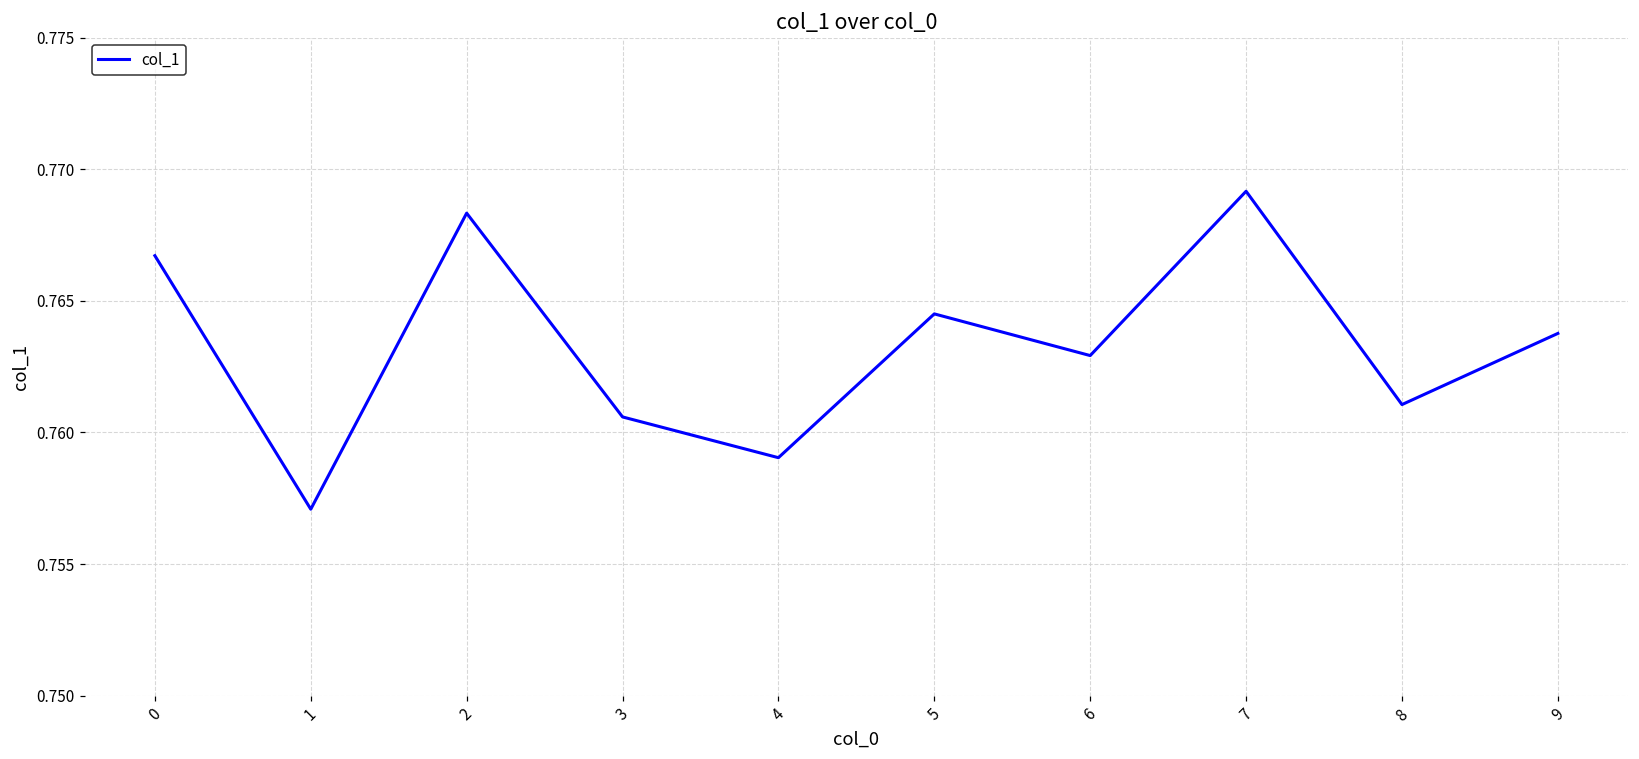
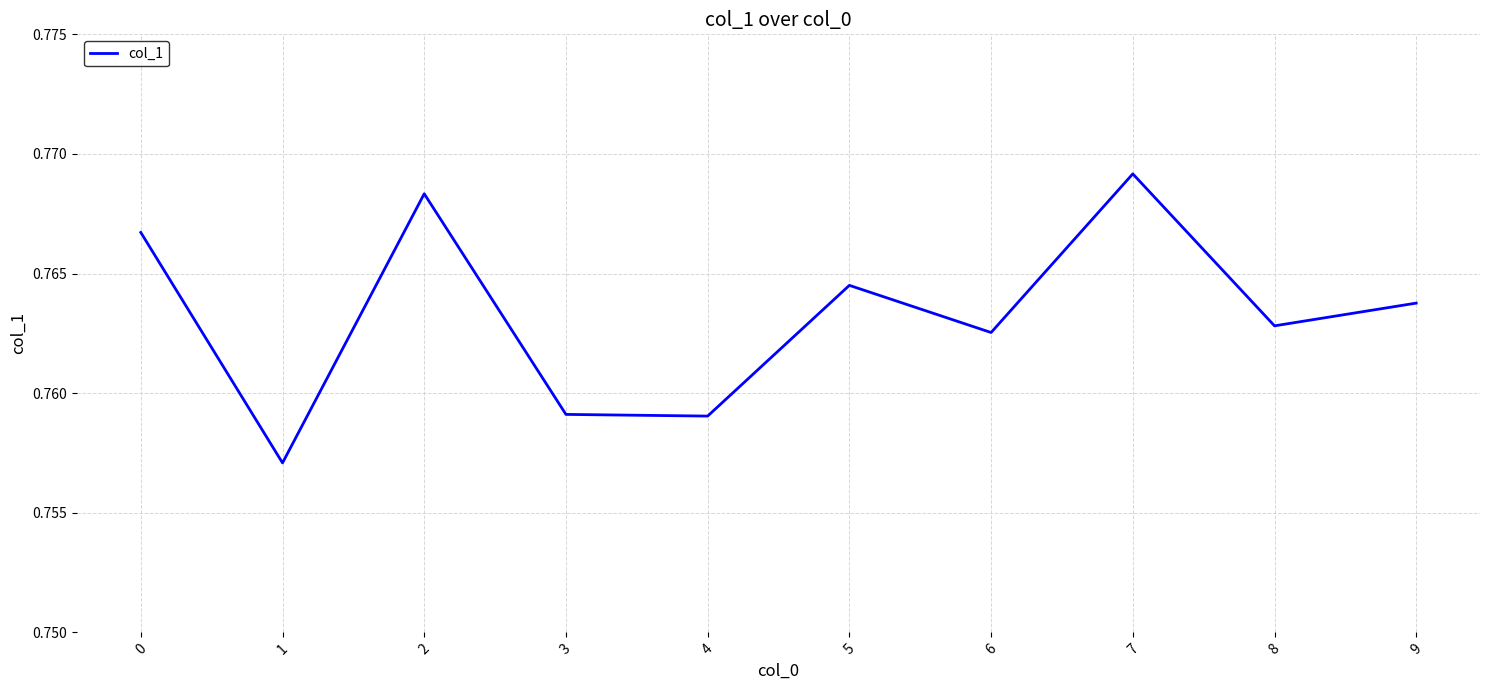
3: 0.7606 -> 0.7591
6: 0.7629 -> 0.7625
8: 0.7611 -> 0.7628
